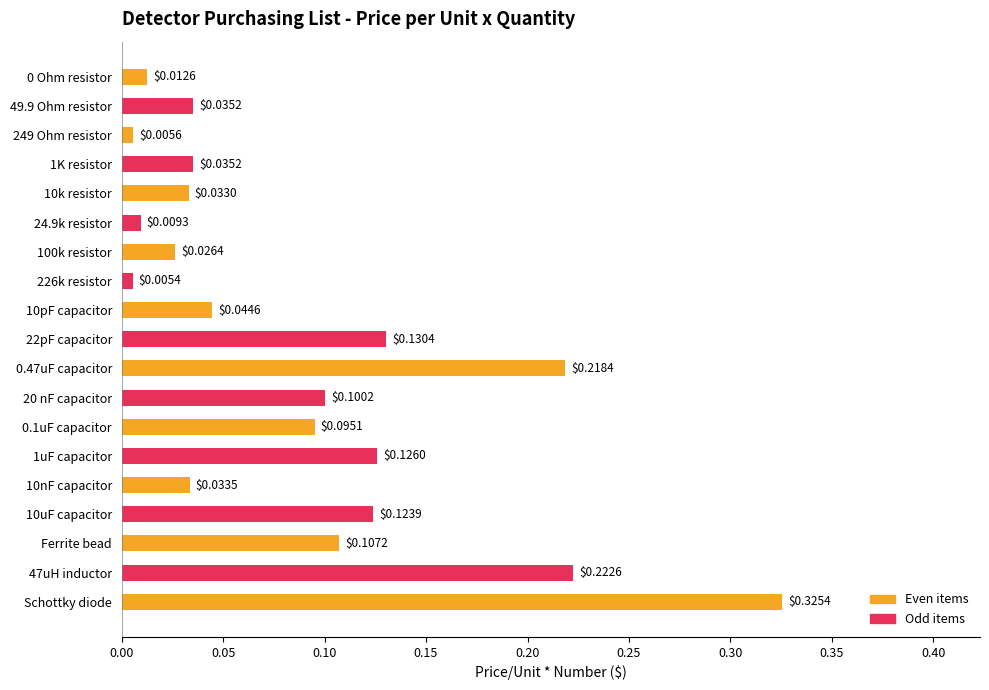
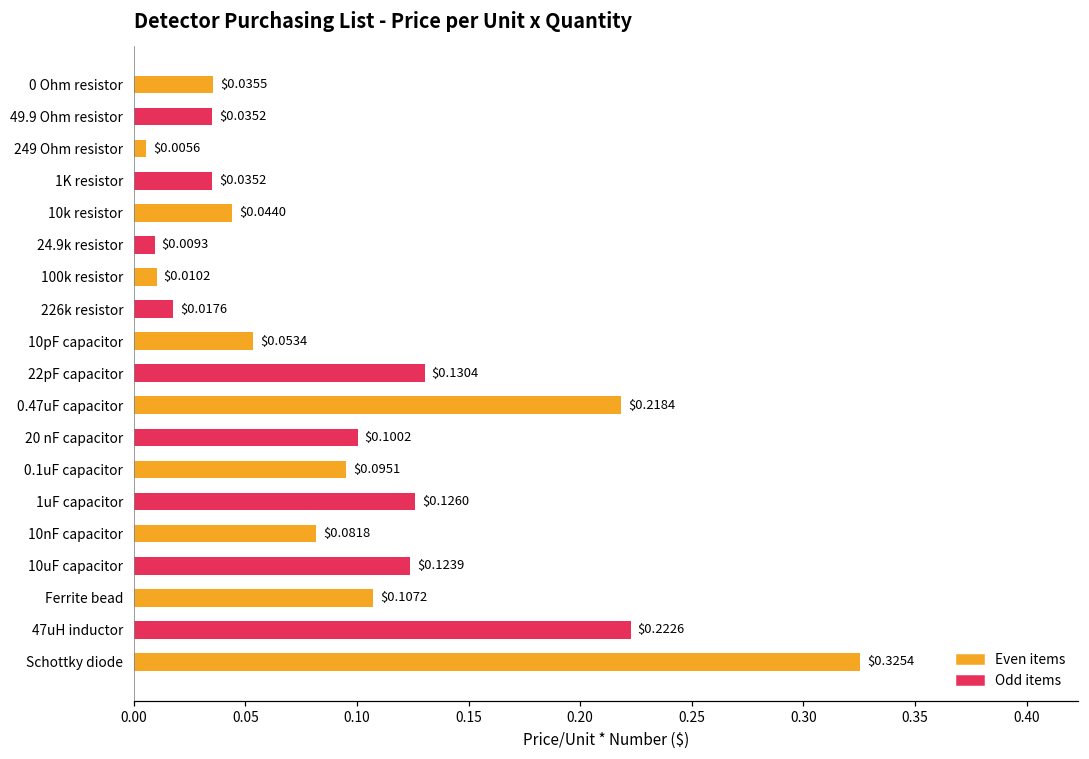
0 Ohm resistor: $0.0126 -> $0.0355
10k resistor: $0.0330 -> $0.0440
100k resistor: $0.0264 -> $0.0102
226k resistor: $0.0054 -> $0.0176
10pF capacitor: $0.0446 -> $0.0534
10nF capacitor: $0.0335 -> $0.0818
